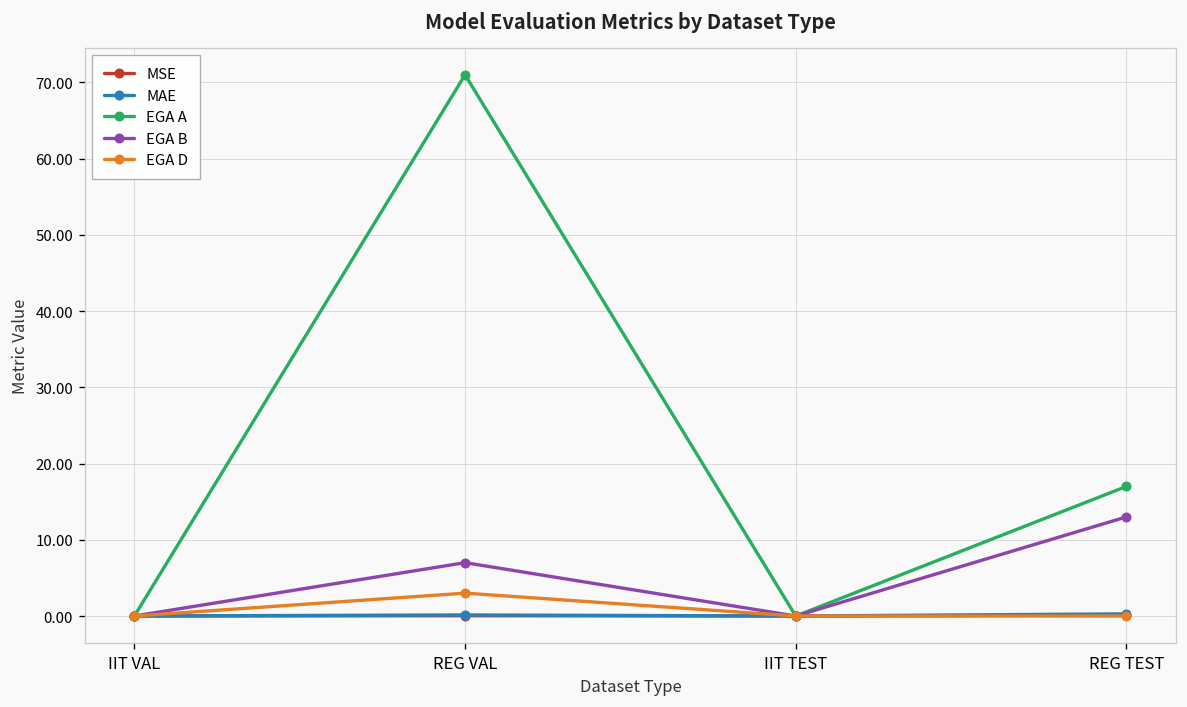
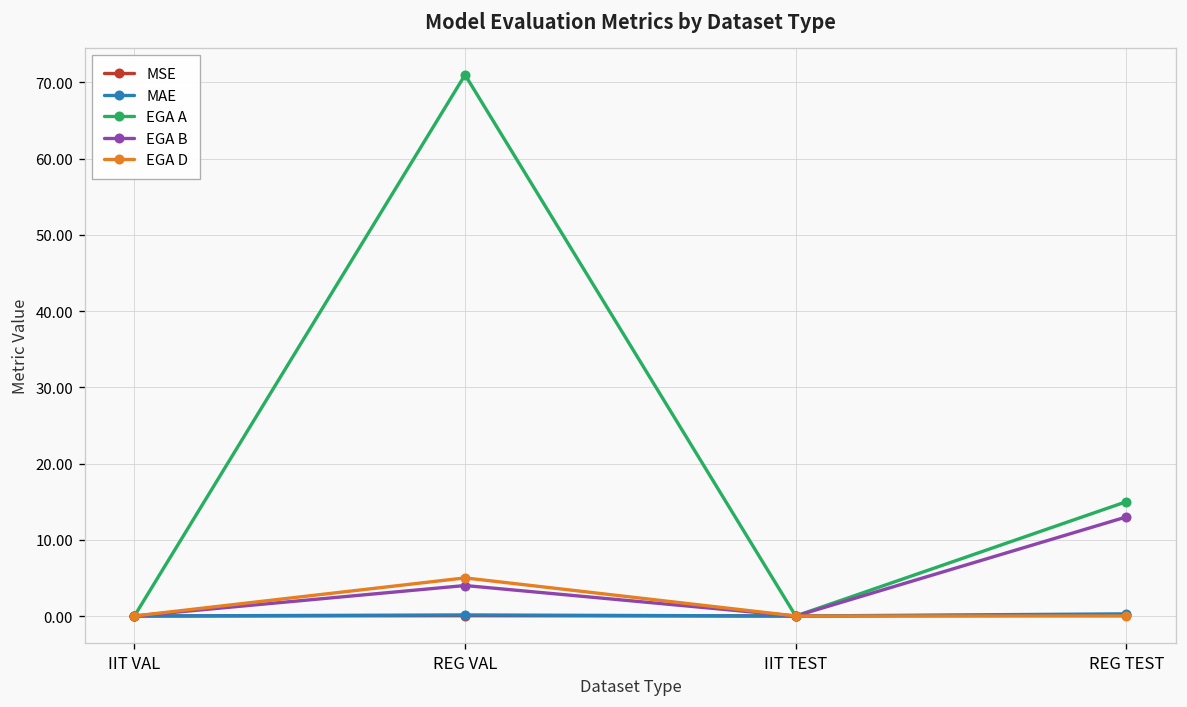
EGA B, REG VAL: 7 -> 4
EGA D, REG VAL: 3 -> 5
EGA A, REG TEST: 17 -> 15
